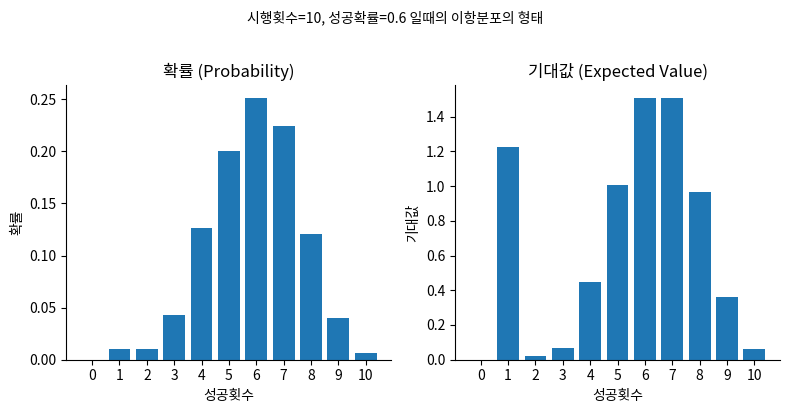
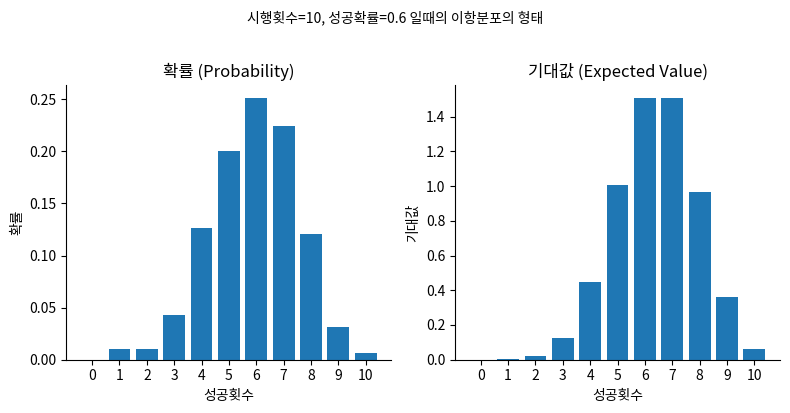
확률 (Probability), 9: 0.040 -> 0.032
기대값 (Expected Value), 1: 1.23 -> 0.00
기대값 (Expected Value), 3: 0.07 -> 0.13
